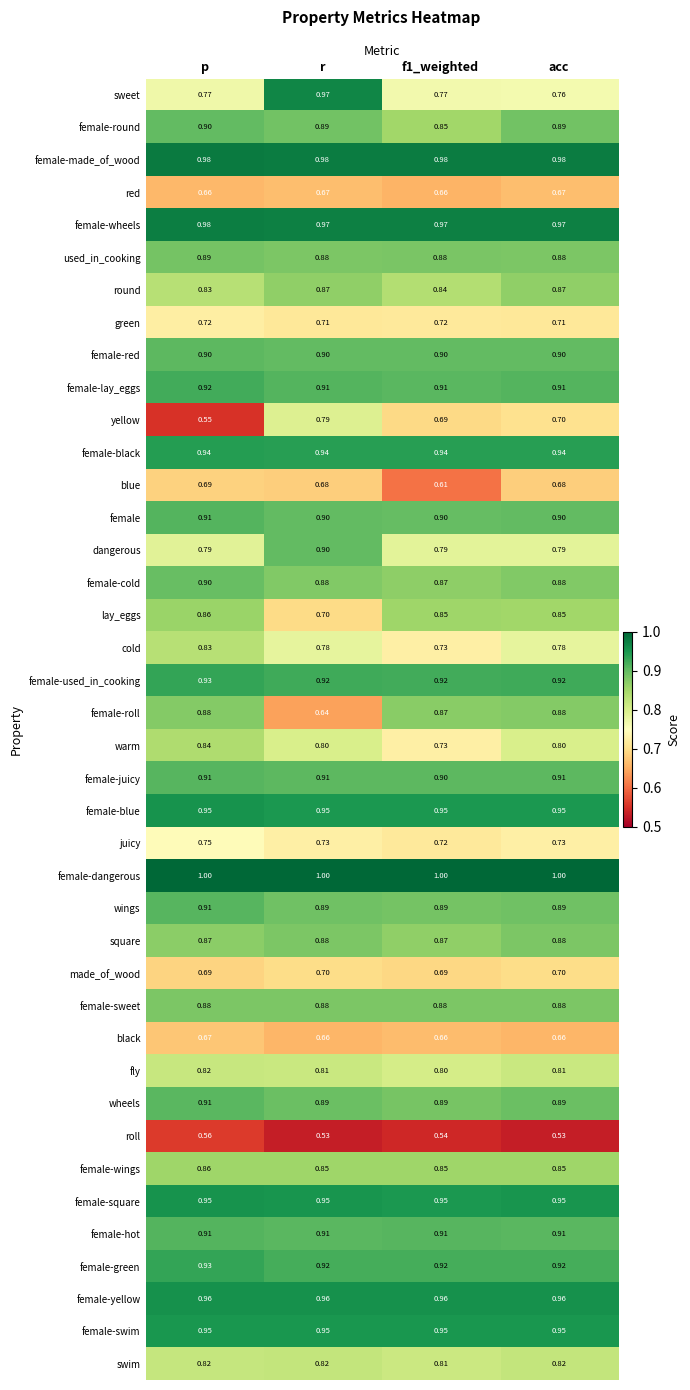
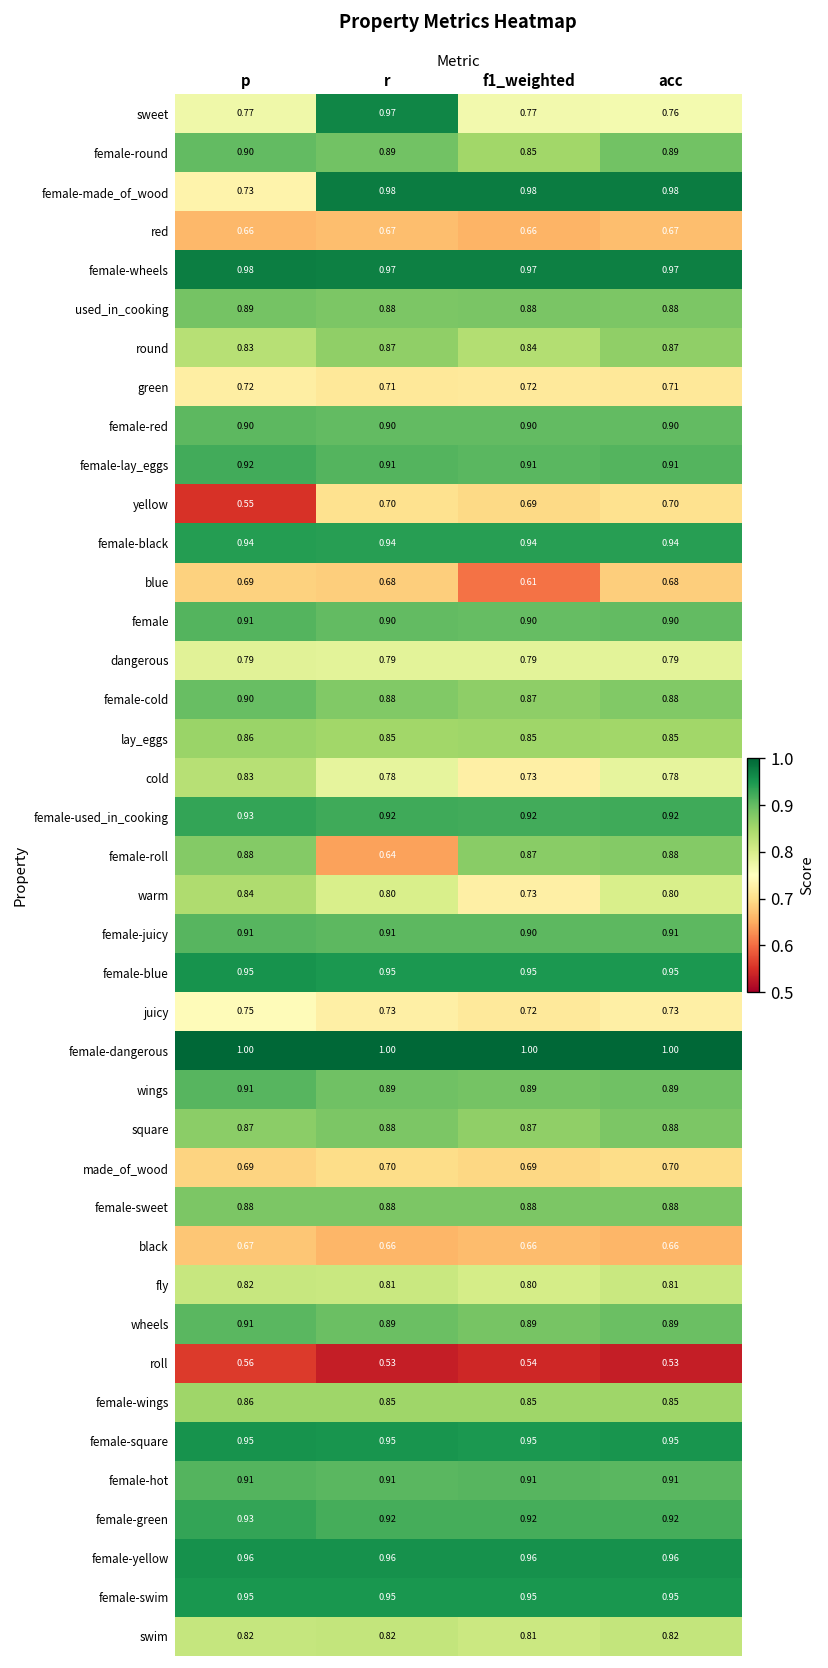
female-made_of_wood, p: 0.98 -> 0.73
yellow, r: 0.79 -> 0.70
dangerous, r: 0.90 -> 0.79
lay_eggs, r: 0.70 -> 0.85
